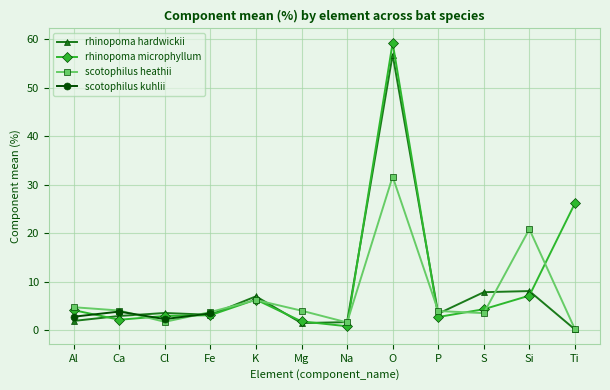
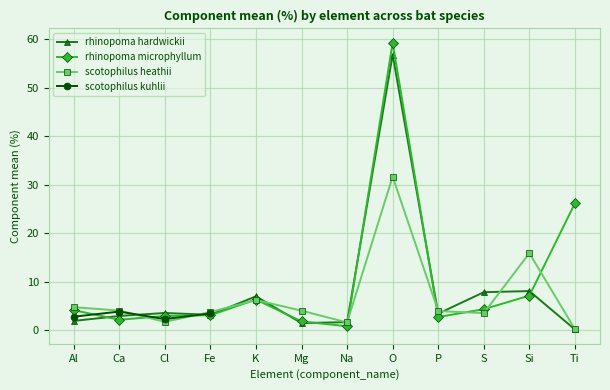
scotophilus heathii, Si: 21 -> 16
